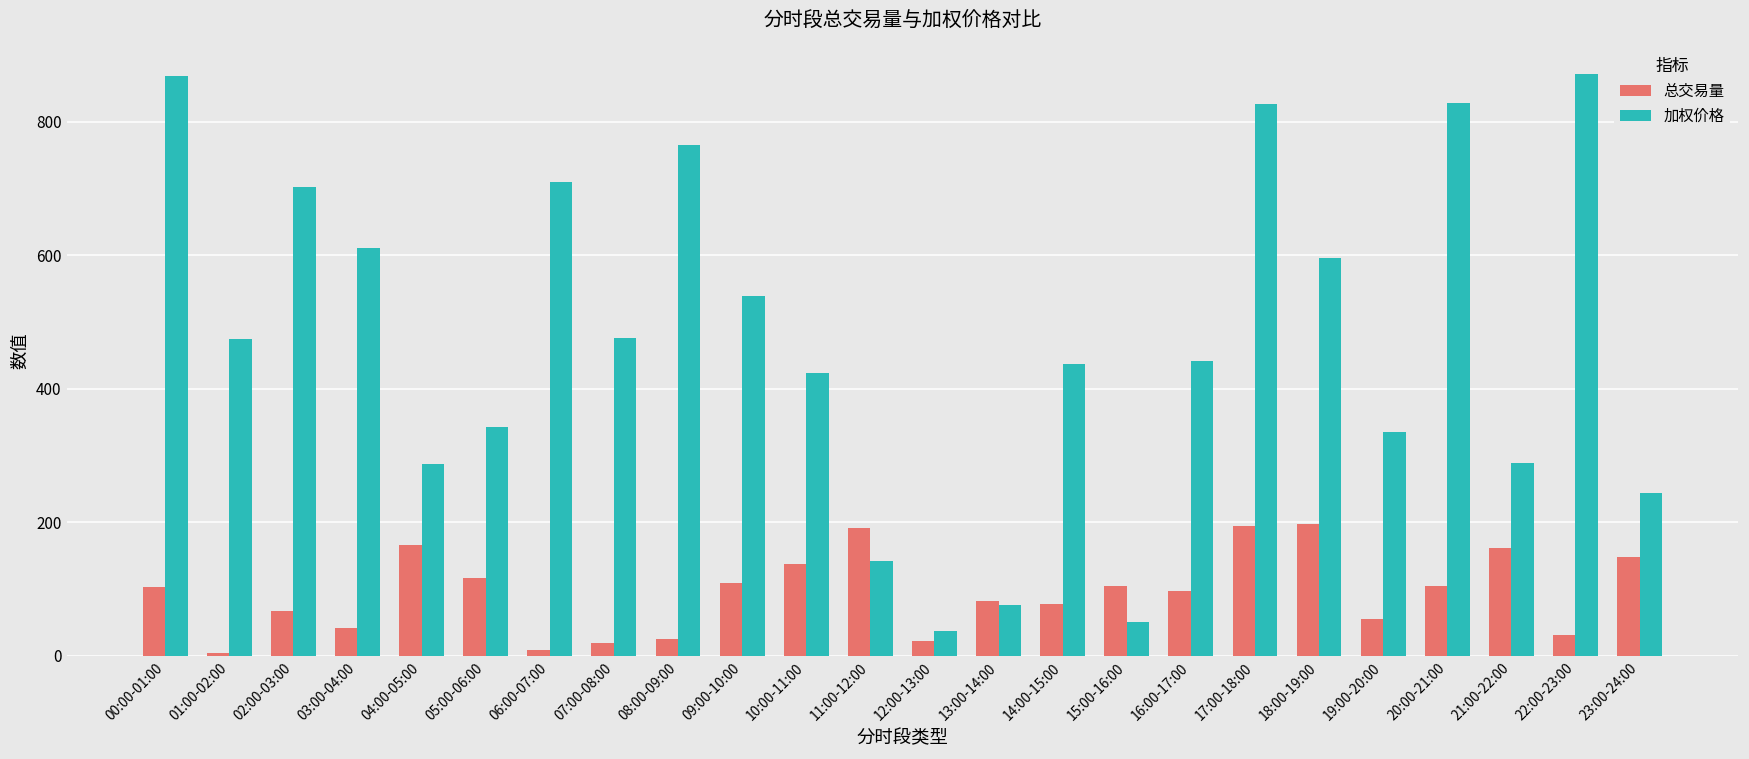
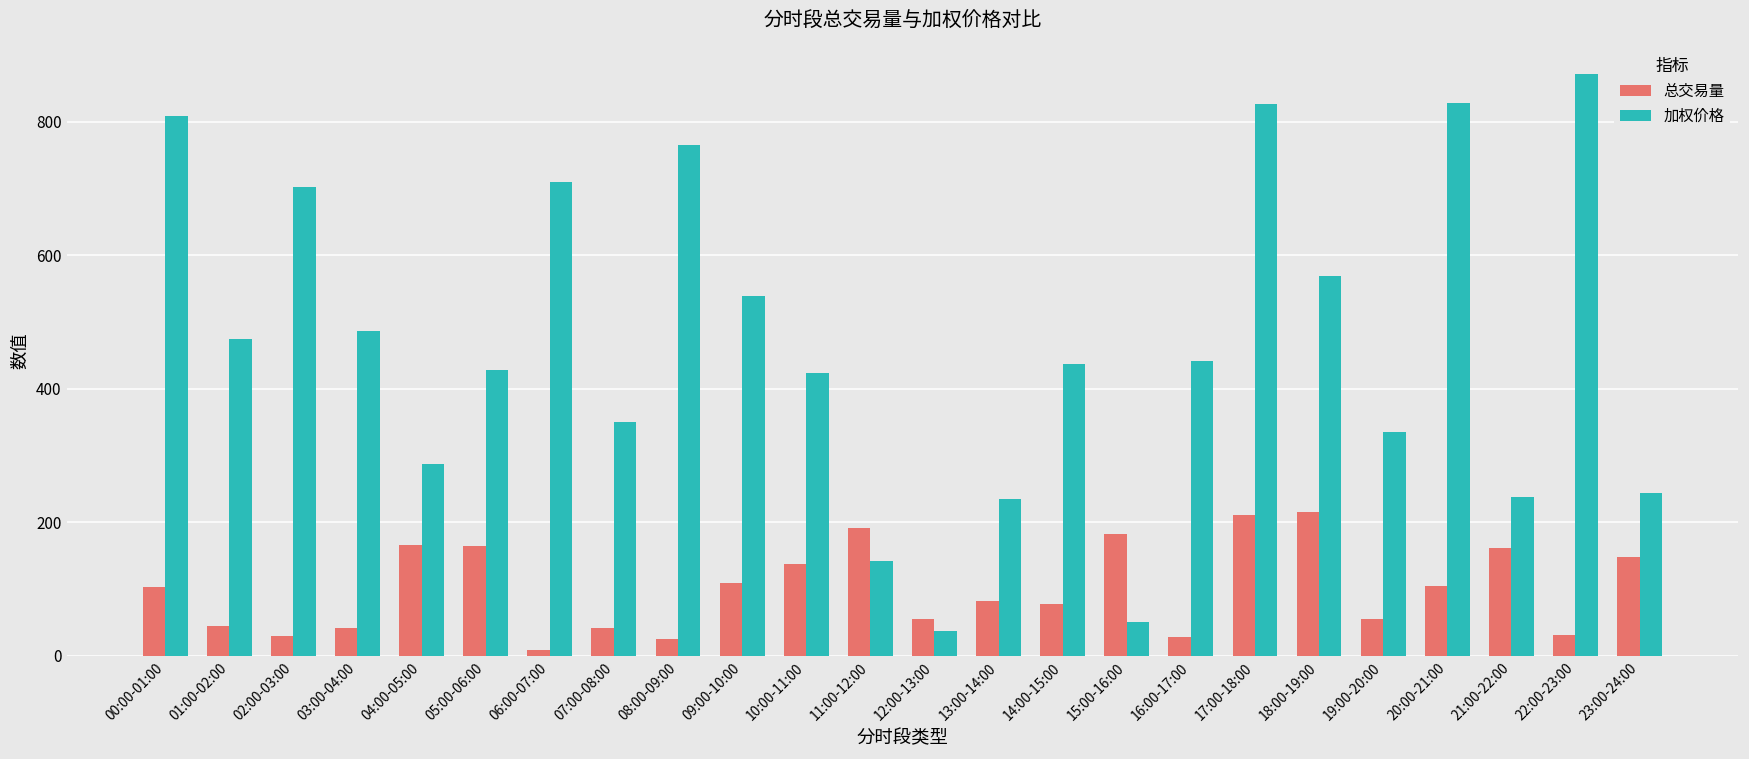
加权价格, 00:00-01:00: 870 -> 810
总交易量, 01:00-02:00: 0 -> 40
总交易量, 02:00-03:00: 70 -> 30
加权价格, 03:00-04:00: 610 -> 490
总交易量, 05:00-06:00: 120 -> 160
加权价格, 05:00-06:00: 340 -> 430
总交易量, 07:00-08:00: 20 -> 40
加权价格, 07:00-08:00: 480 -> 350
总交易量, 12:00-13:00: 20 -> 50
加权价格, 13:00-14:00: 80 -> 230
总交易量, 15:00-16:00: 100 -> 180
总交易量, 16:00-17:00: 100 -> 30
总交易量, 17:00-18:00: 190 -> 210
总交易量, 18:00-19:00: 200 -> 210
加权价格, 18:00-19:00: 600 -> 570
加权价格, 21:00-22:00: 290 -> 240
